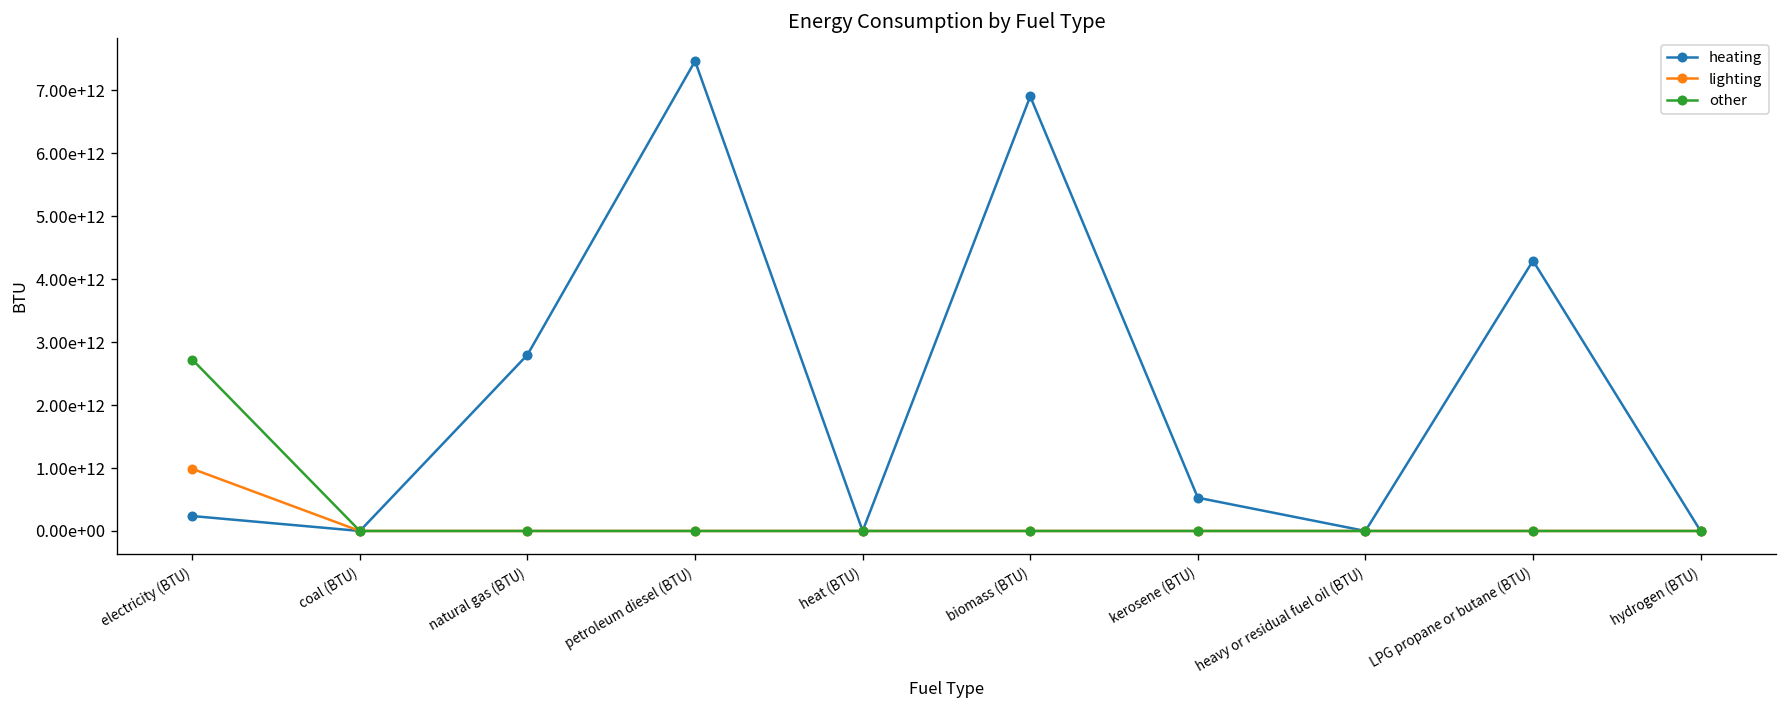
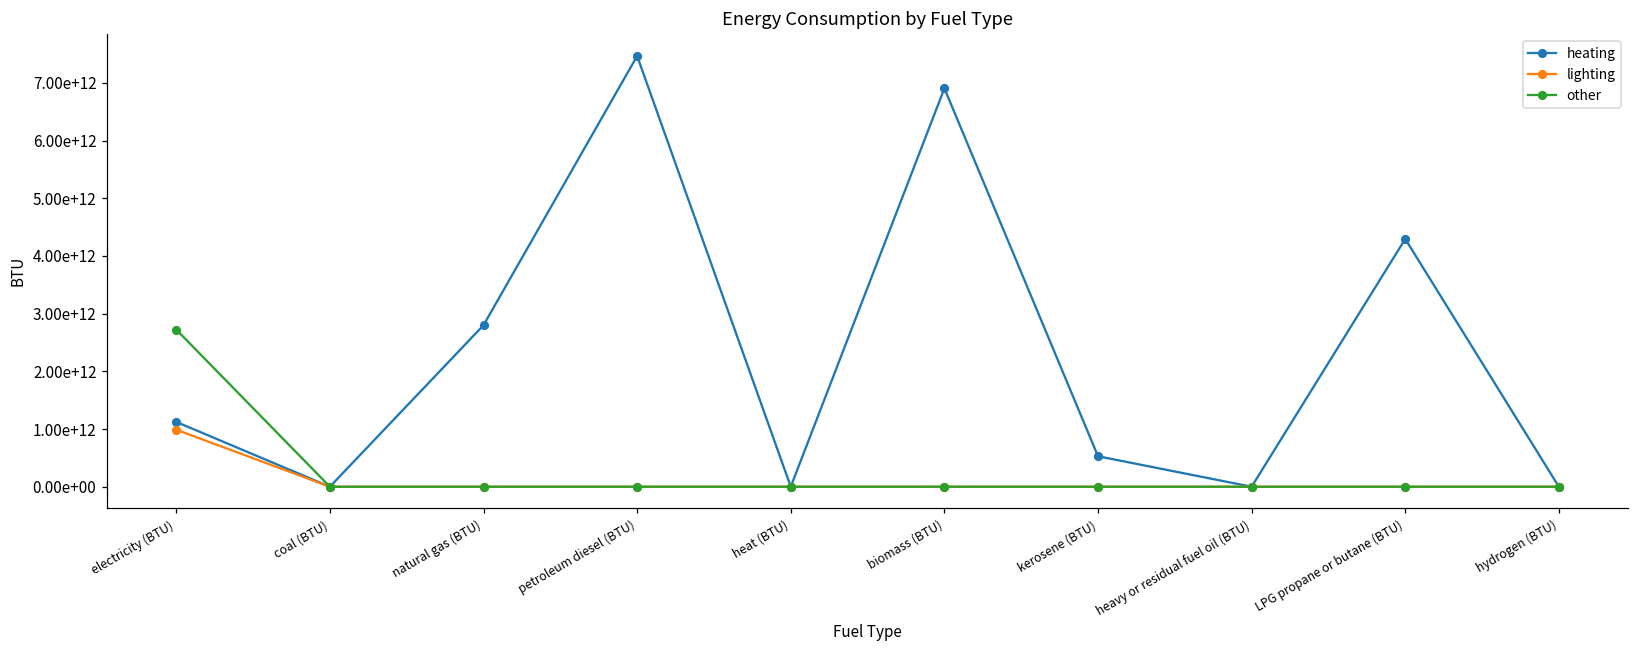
heating, electricity (BTU): 200000000000 -> 1100000000000
